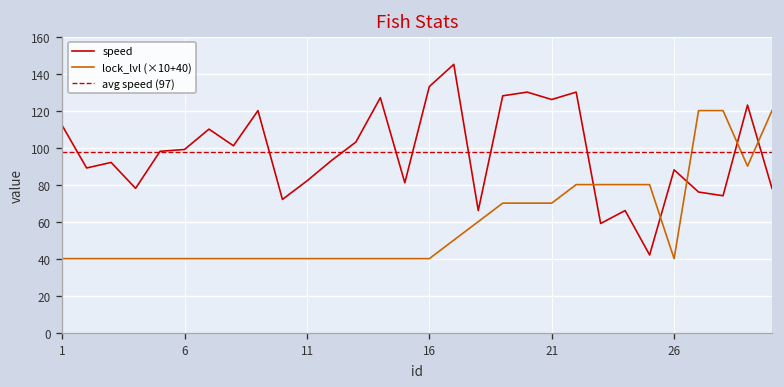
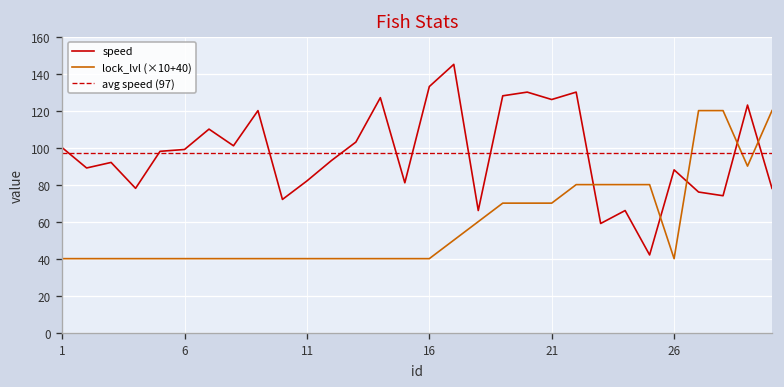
speed, 1: 112 -> 100
